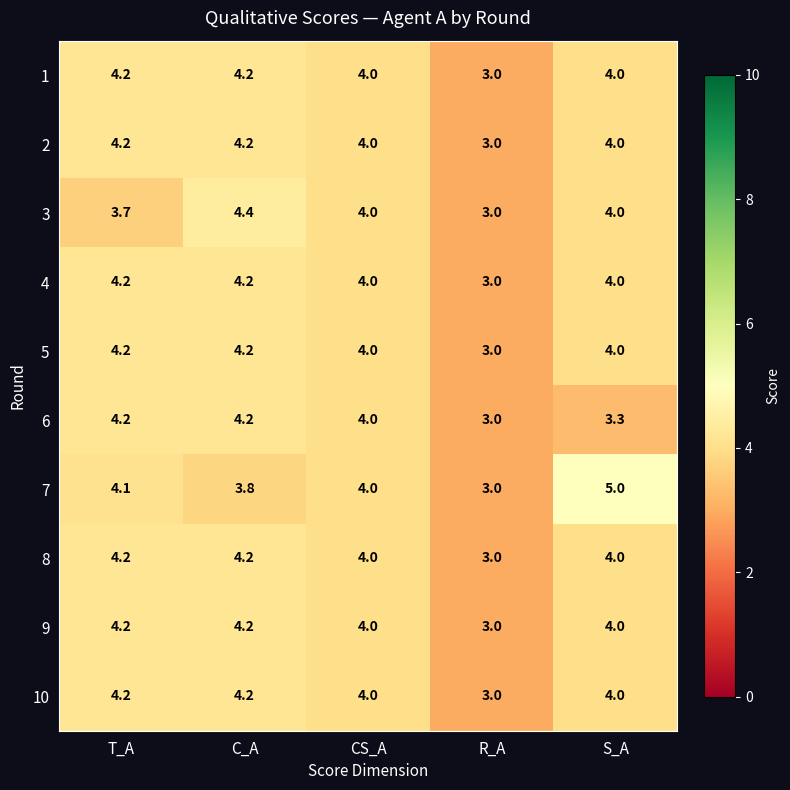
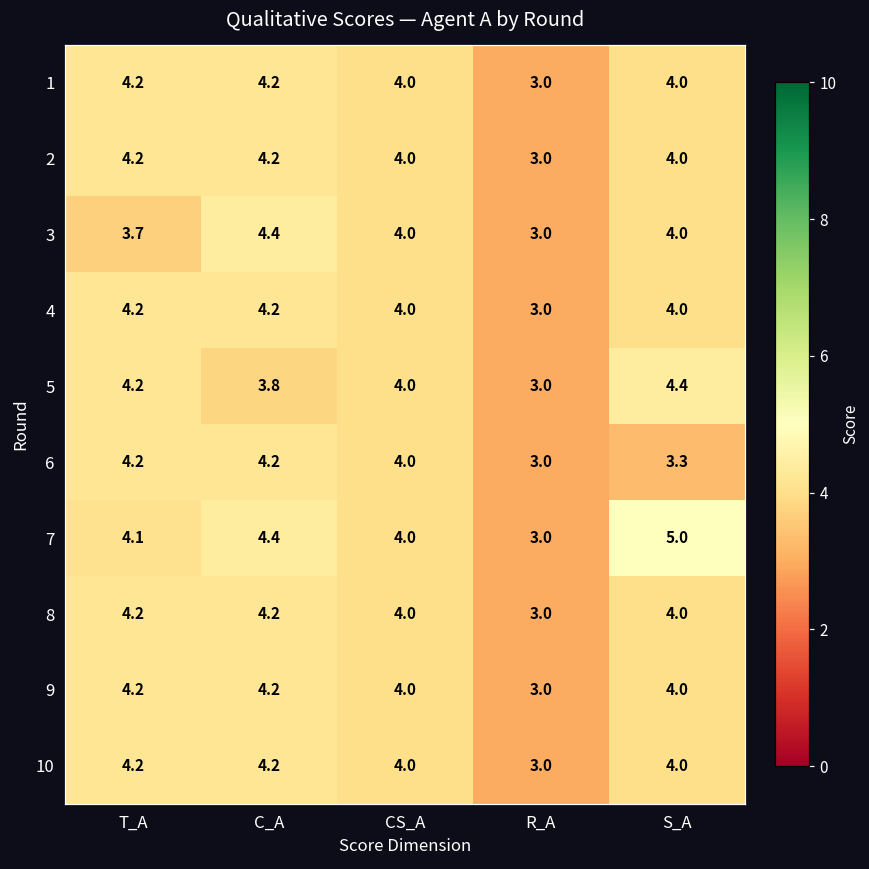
5, C_A: 4.2 -> 3.8
5, S_A: 4.0 -> 4.4
7, C_A: 3.8 -> 4.4
